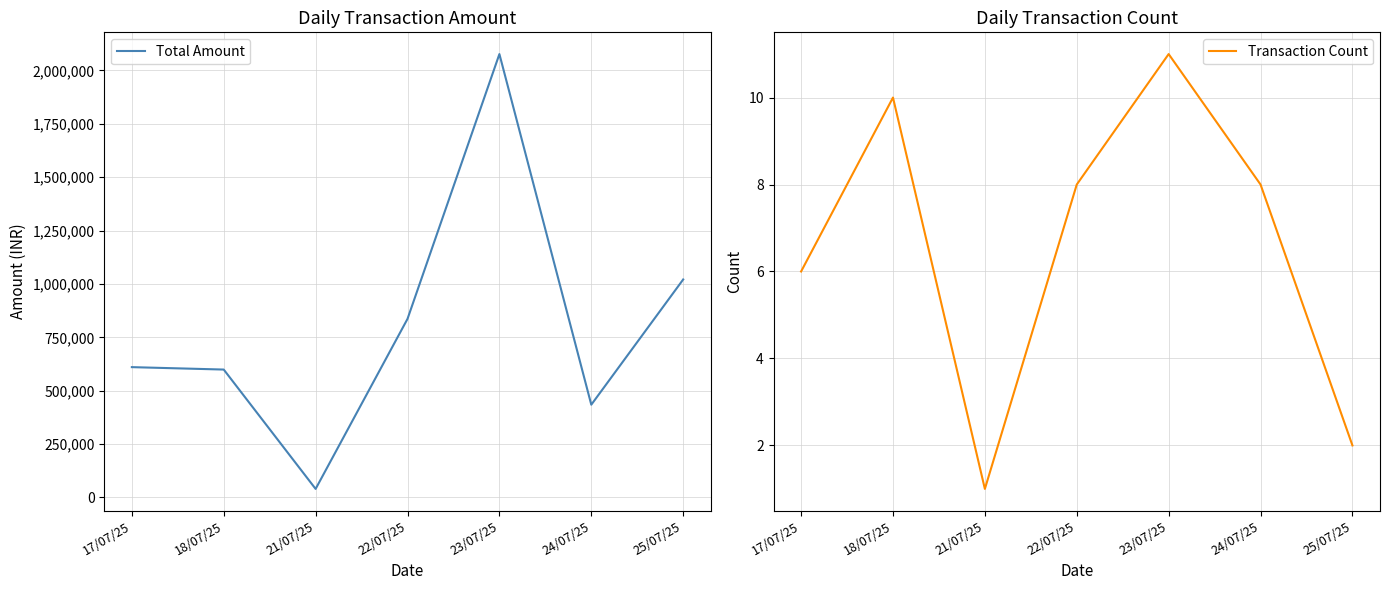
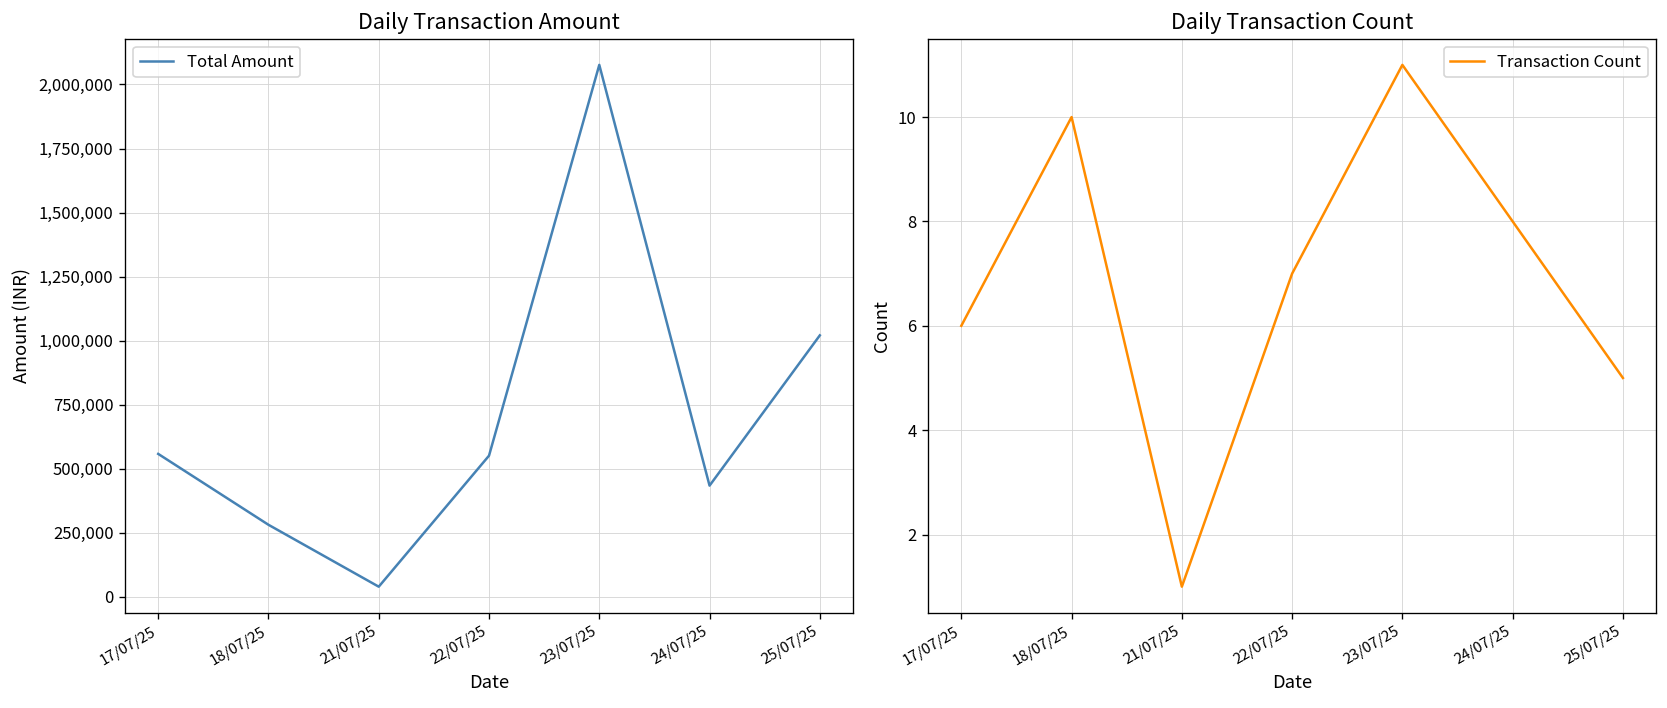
Daily Transaction Amount, 17/07/25: 610,000 -> 560,000
Daily Transaction Amount, 18/07/25: 600,000 -> 280,000
Daily Transaction Amount, 22/07/25: 840,000 -> 550,000
Daily Transaction Count, 22/07/25: 8 -> 7
Daily Transaction Count, 25/07/25: 2 -> 5
